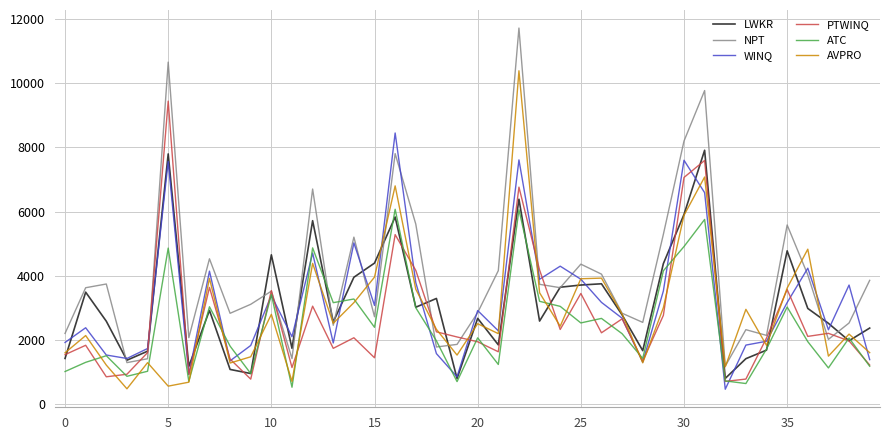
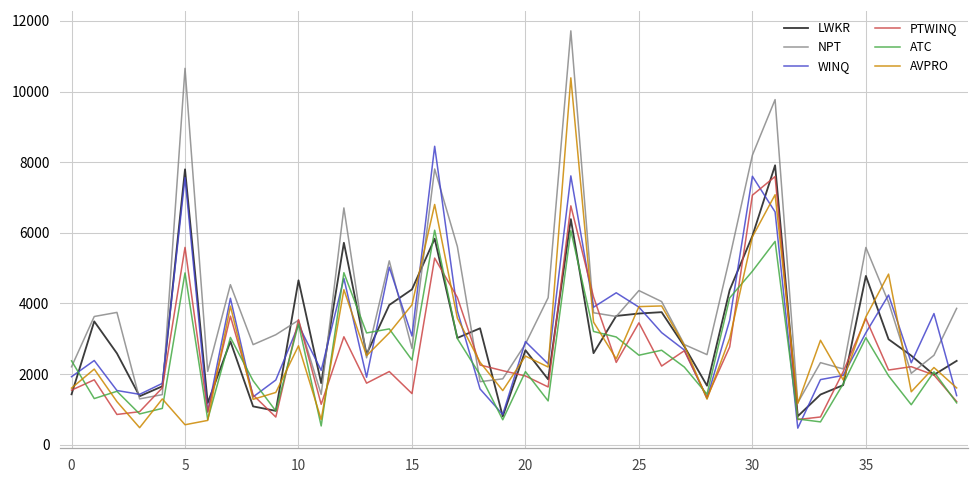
ATC, 0: 1000 -> 2400
PTWINQ, 5: 9400 -> 5600
